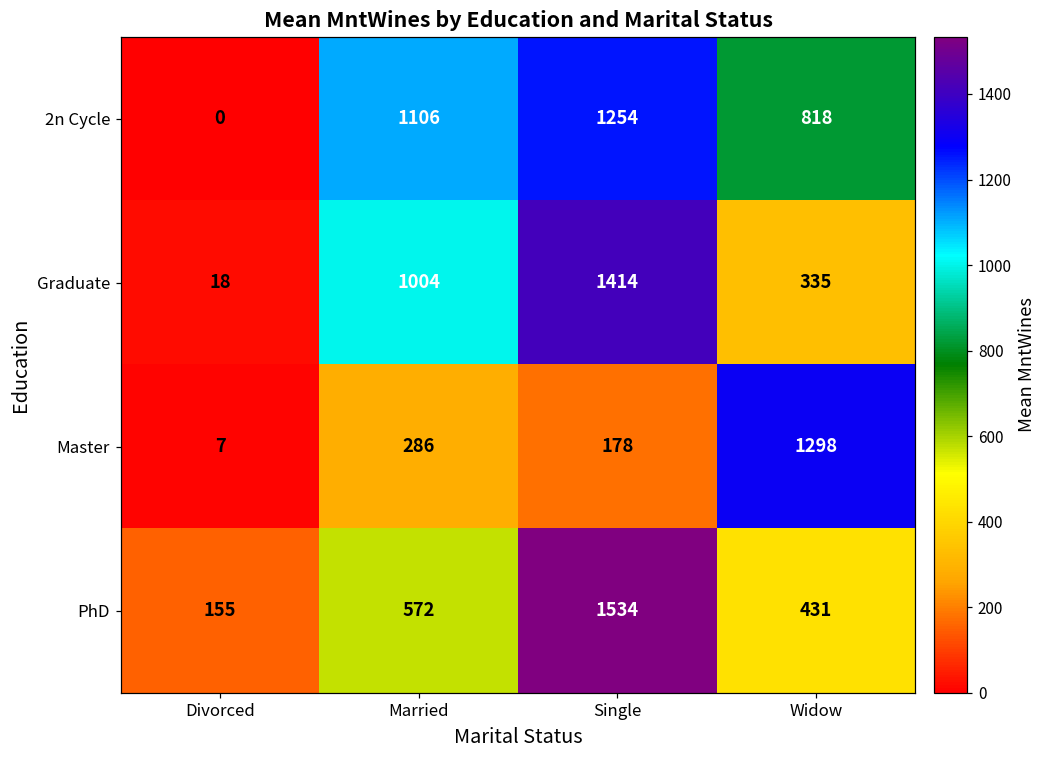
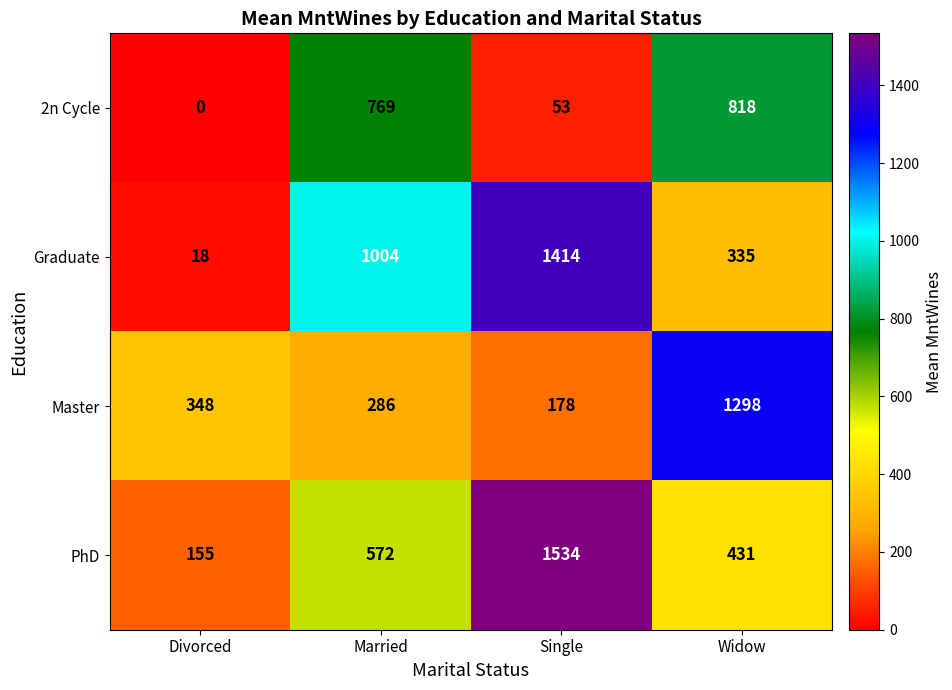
2n Cycle, Married: 1106 -> 769
2n Cycle, Single: 1254 -> 53
Master, Divorced: 7 -> 348
